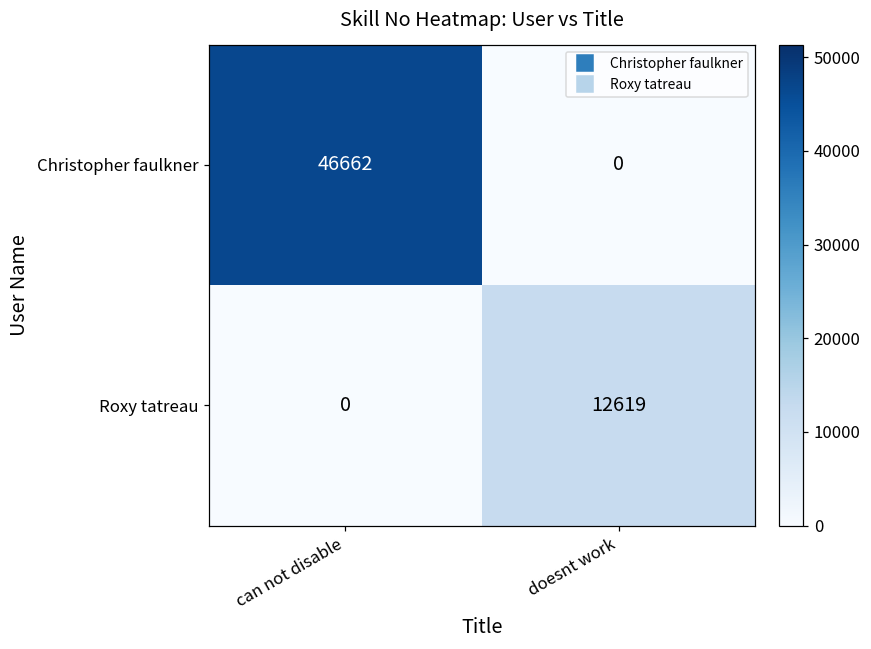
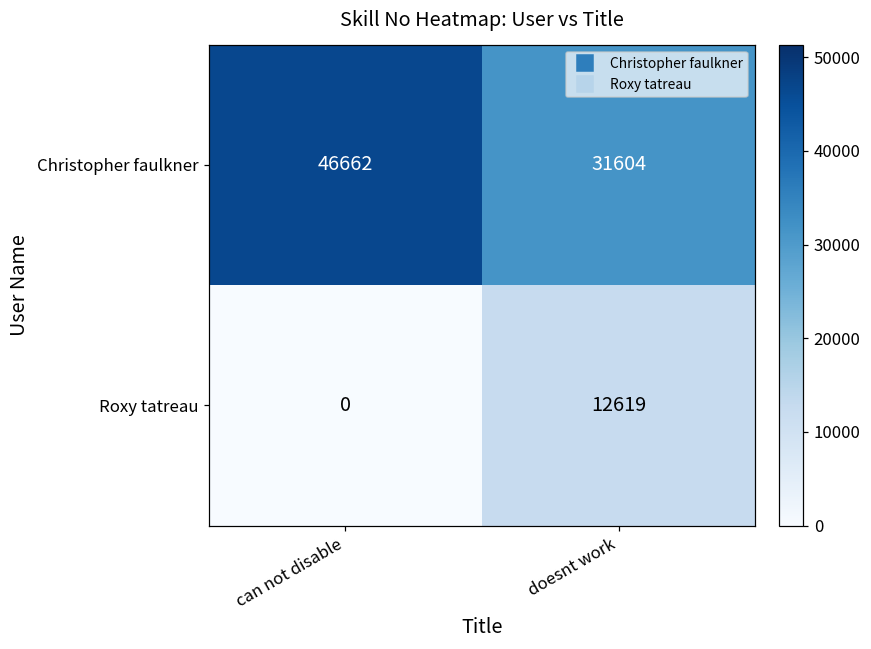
Christopher faulkner, doesnt work: 0 -> 31604
